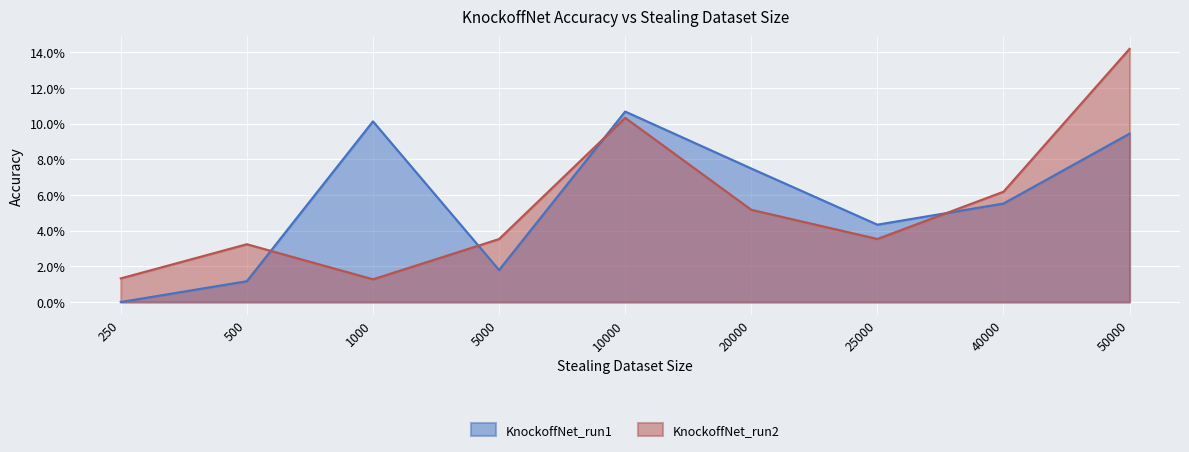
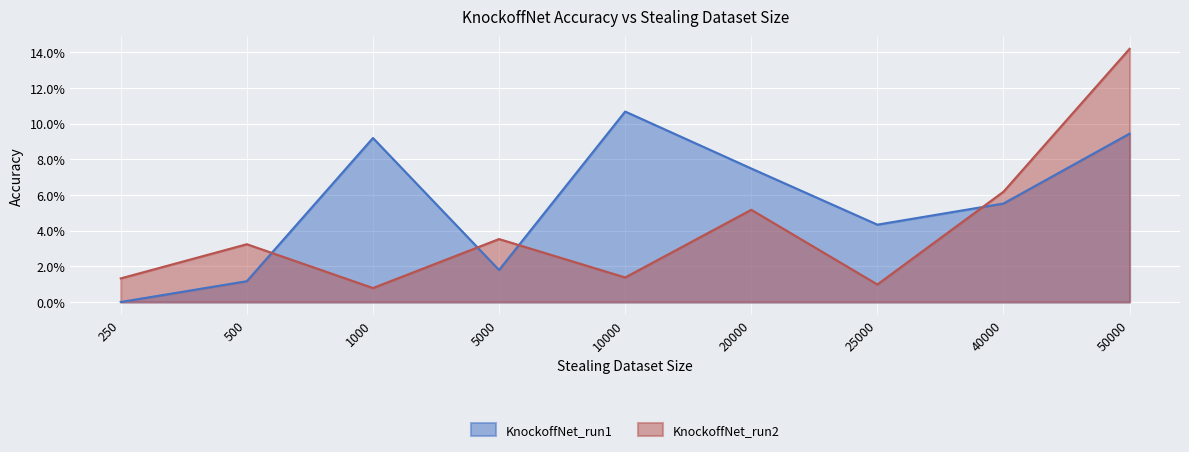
KnockoffNet_run1, 1000: 10.1% -> 9.2%
KnockoffNet_run2, 1000: 1.3% -> 0.8%
KnockoffNet_run2, 10000: 10.3% -> 1.4%
KnockoffNet_run2, 25000: 3.5% -> 1.0%
